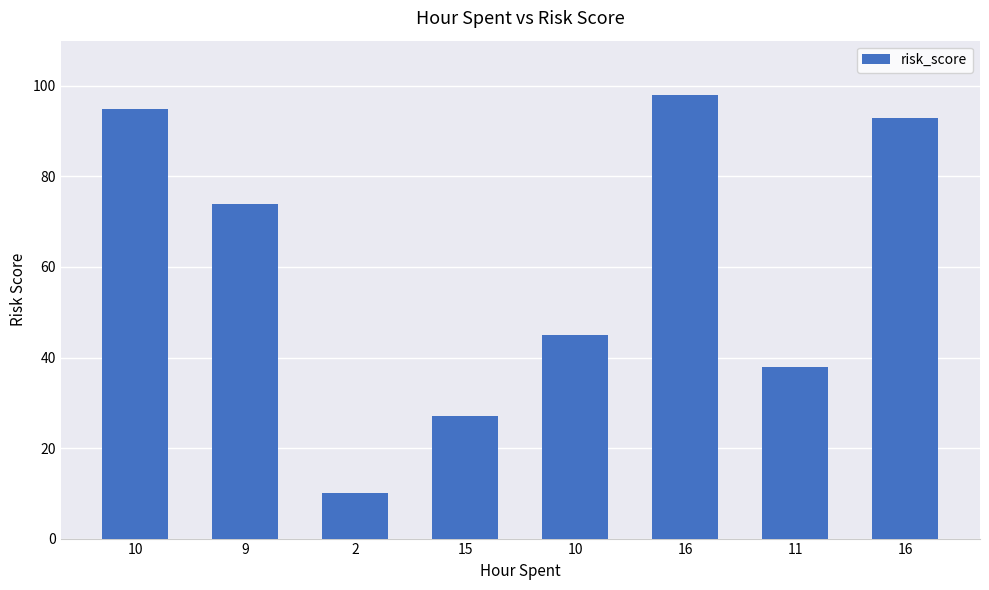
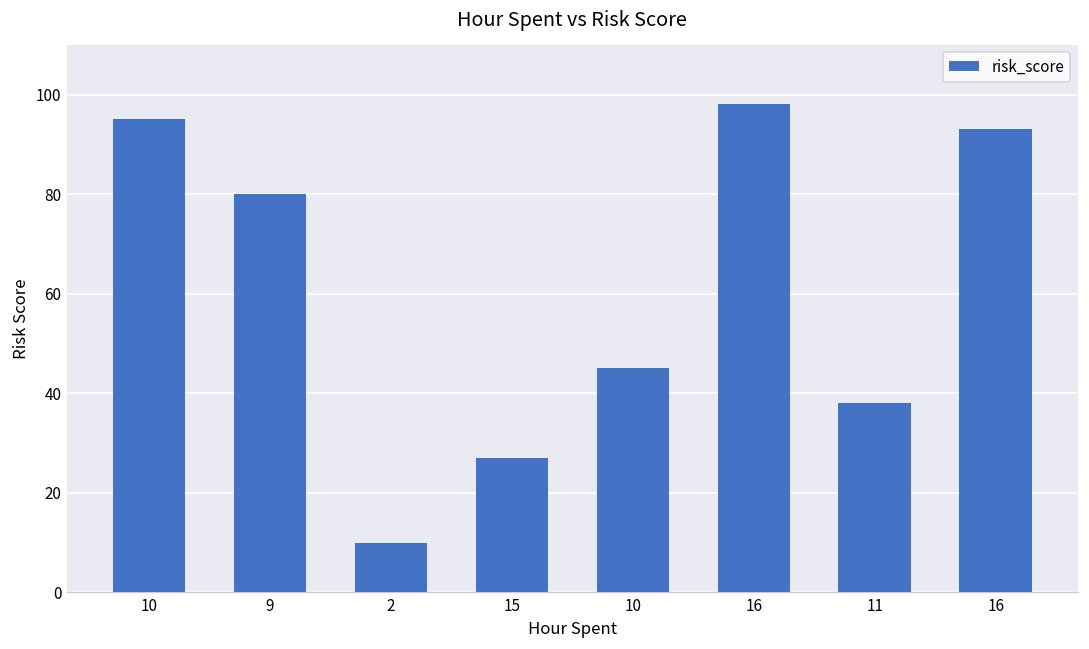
9: 74 -> 80
